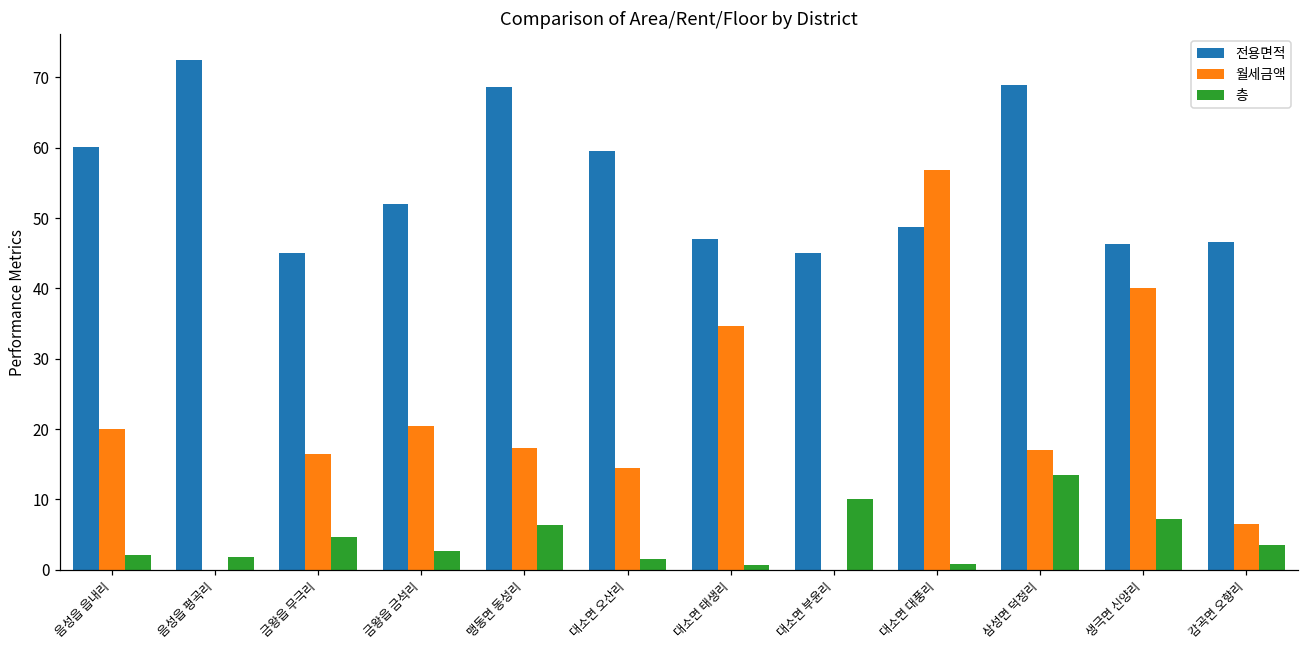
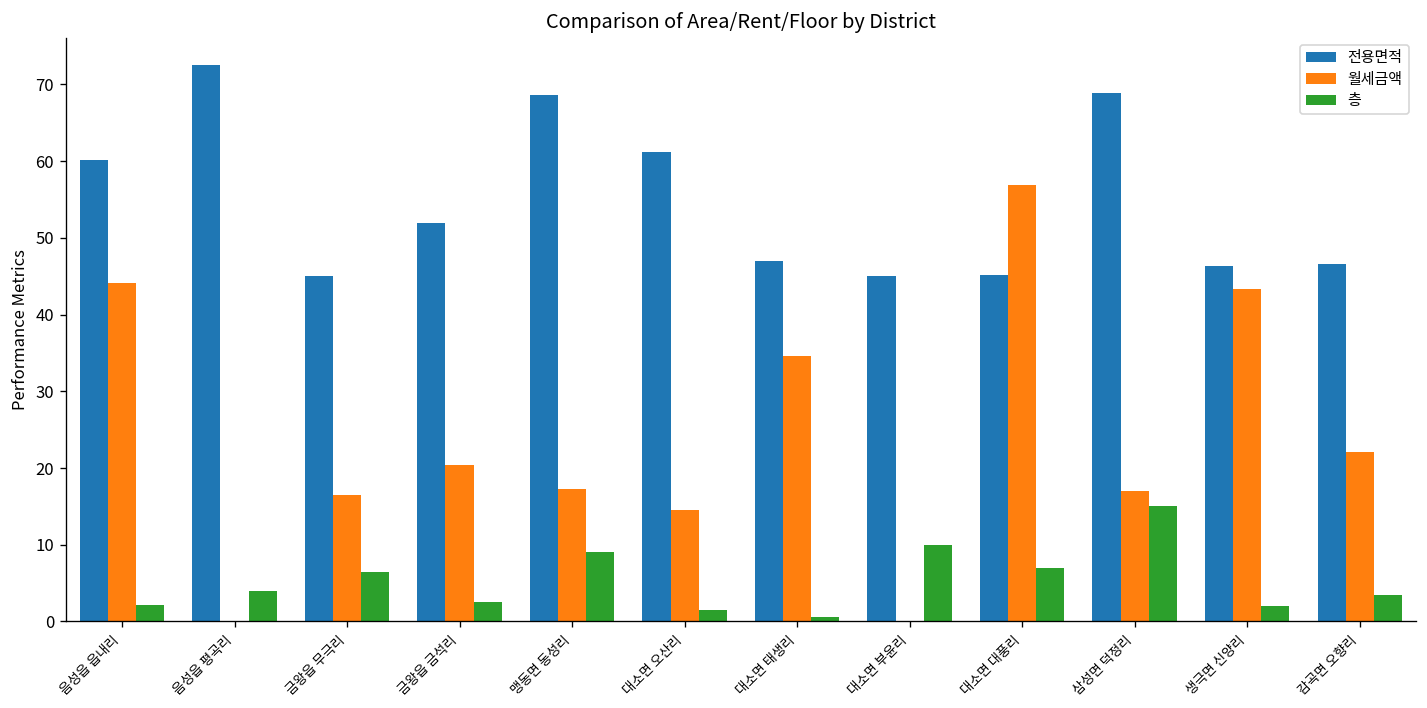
월세금액, 음성읍 읍내리: 20 -> 44
층, 음성읍 평곡리: 2 -> 4
층, 금왕읍 무극리: 5 -> 6
층, 맹동면 동성리: 6 -> 9
전용면적, 대소면 오산리: 60 -> 61
전용면적, 대소면 대풍리: 49 -> 45
층, 대소면 대풍리: 1 -> 7
층, 삼성면 덕정리: 14 -> 15
월세금액, 생극면 신양리: 40 -> 43
층, 생극면 신양리: 7 -> 2
월세금액, 감곡면 오향리: 7 -> 22
